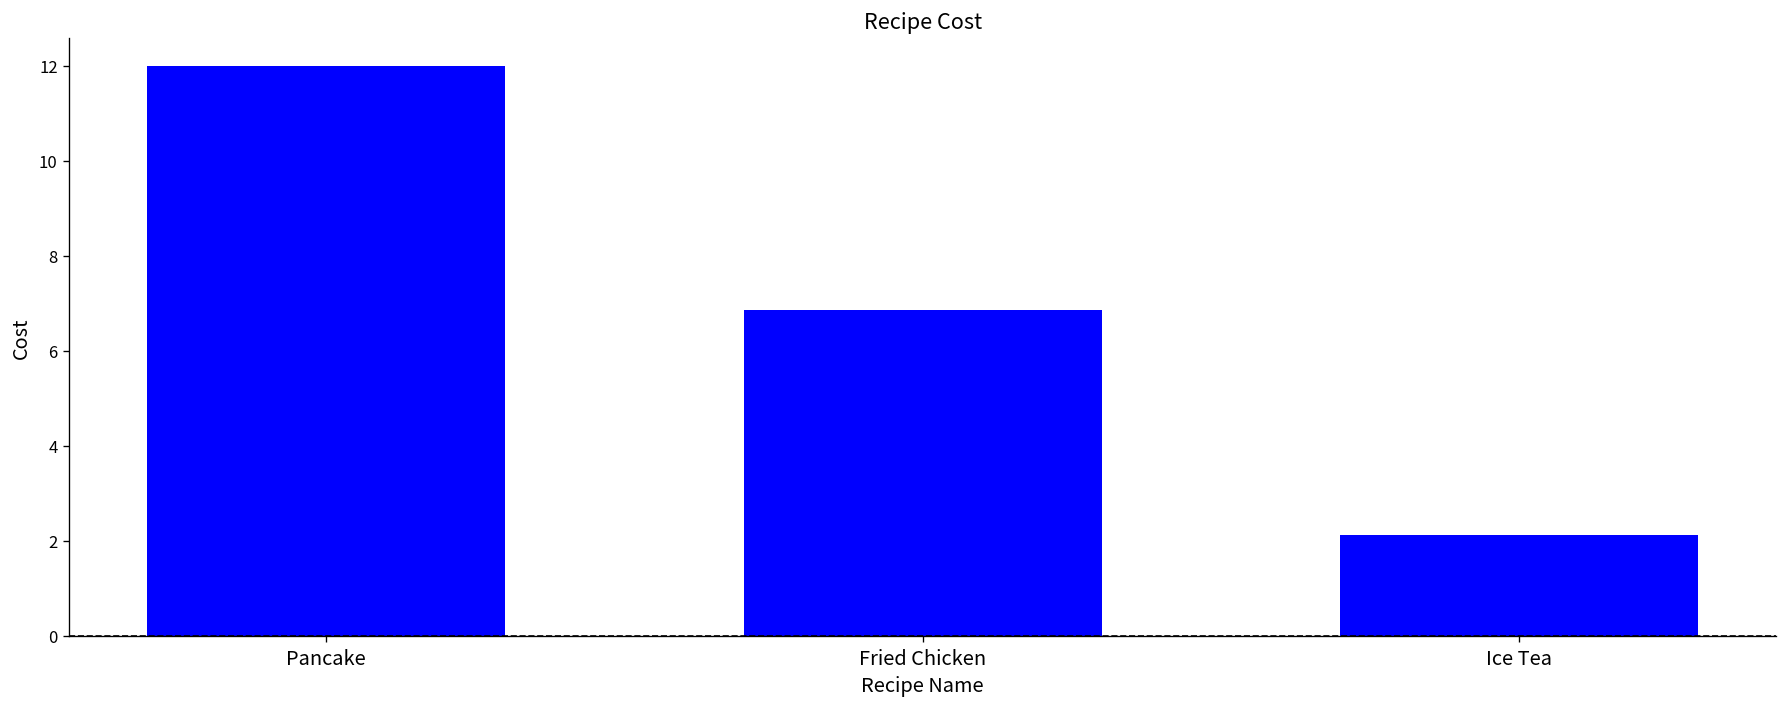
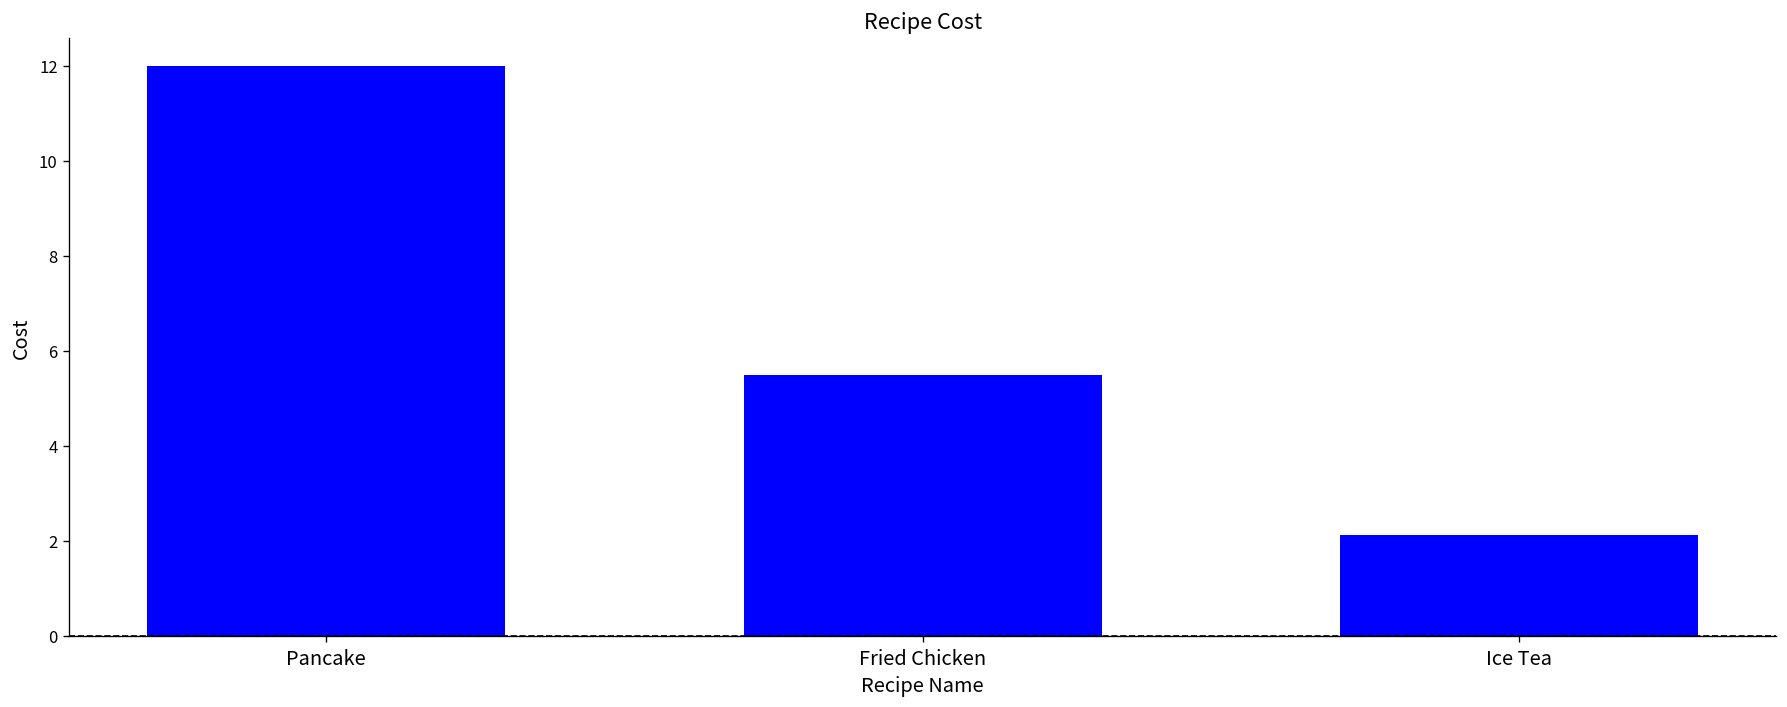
Fried Chicken: 6.9 -> 5.5
